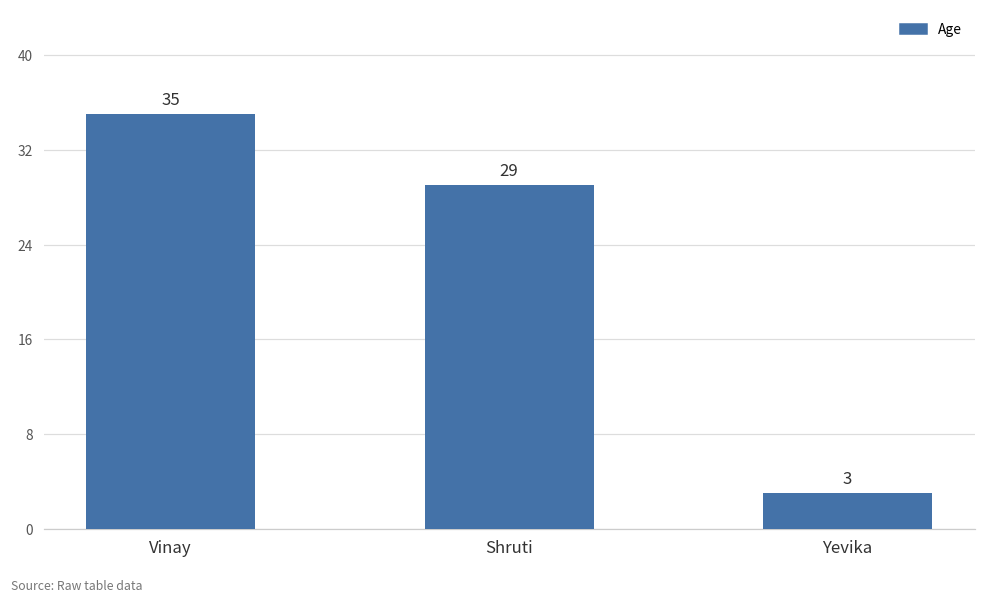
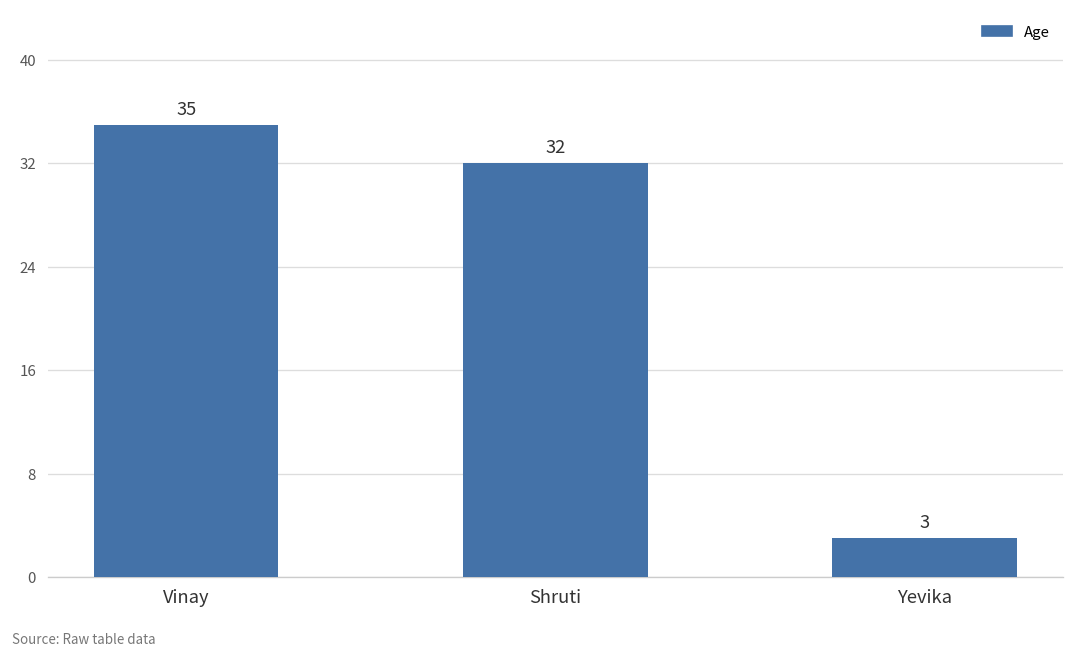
Shruti: 29 -> 32
